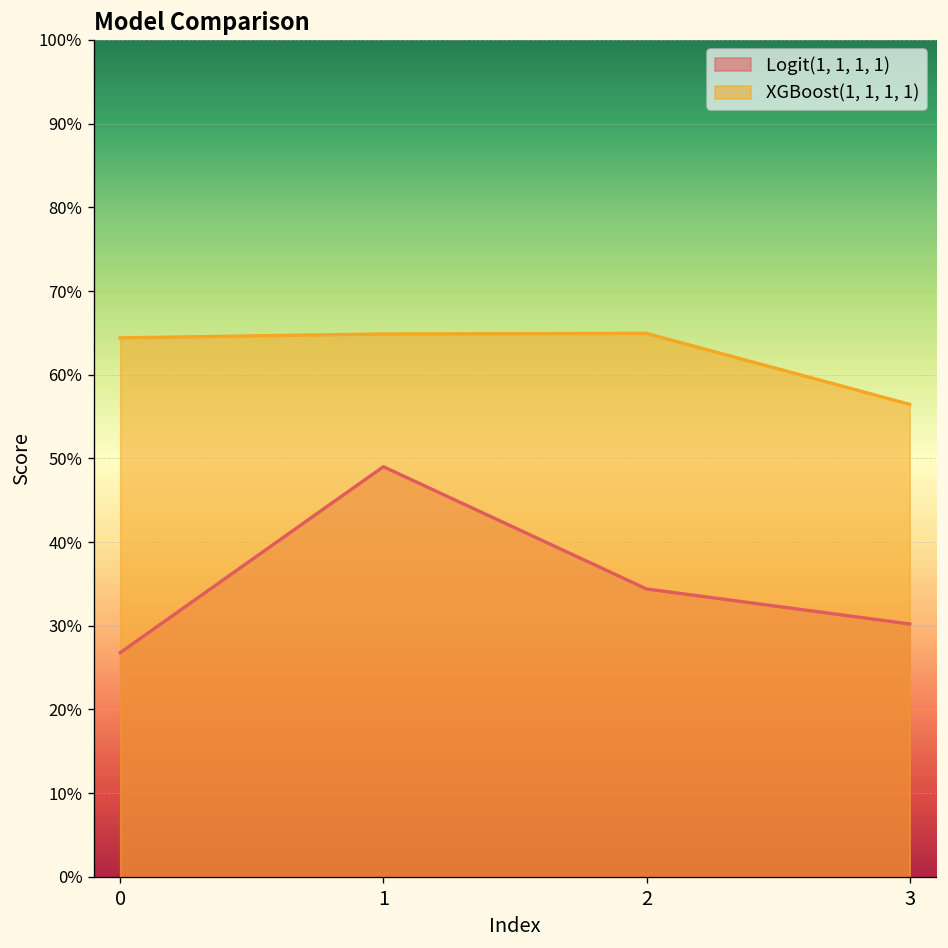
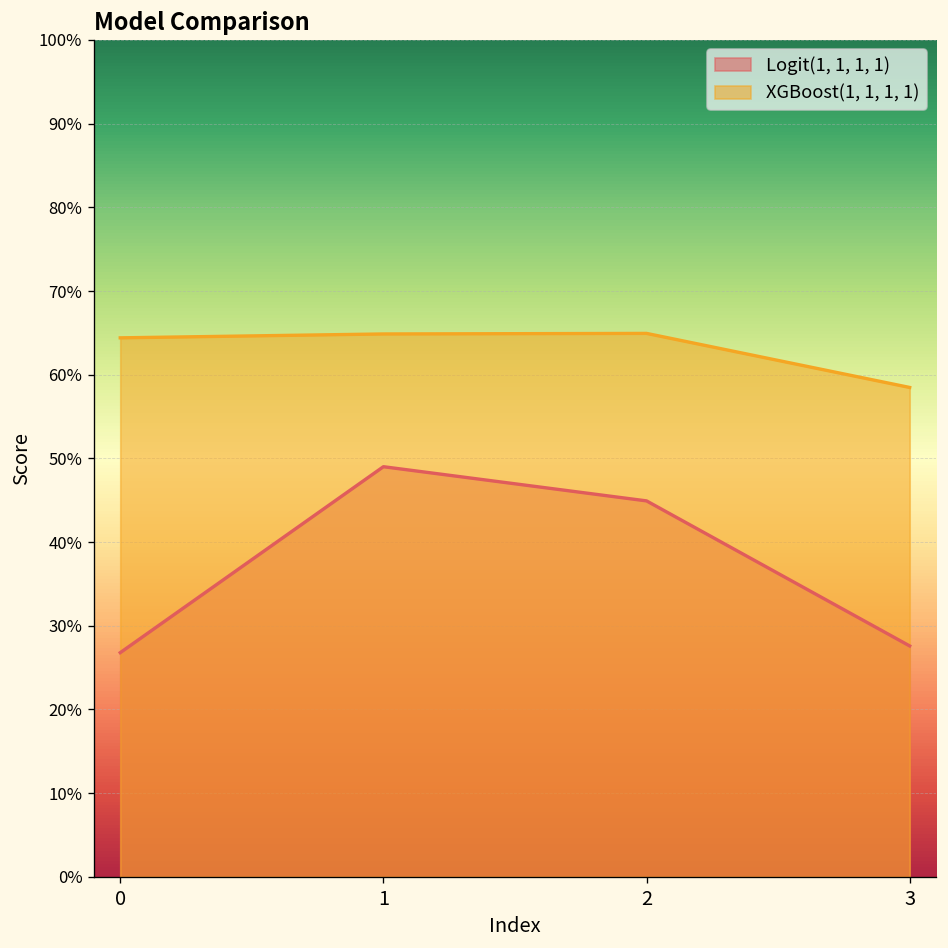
Logit(1, 1, 1, 1), 2: 34% -> 45%
Logit(1, 1, 1, 1), 3: 30% -> 28%
XGBoost(1, 1, 1, 1), 3: 56% -> 58%
